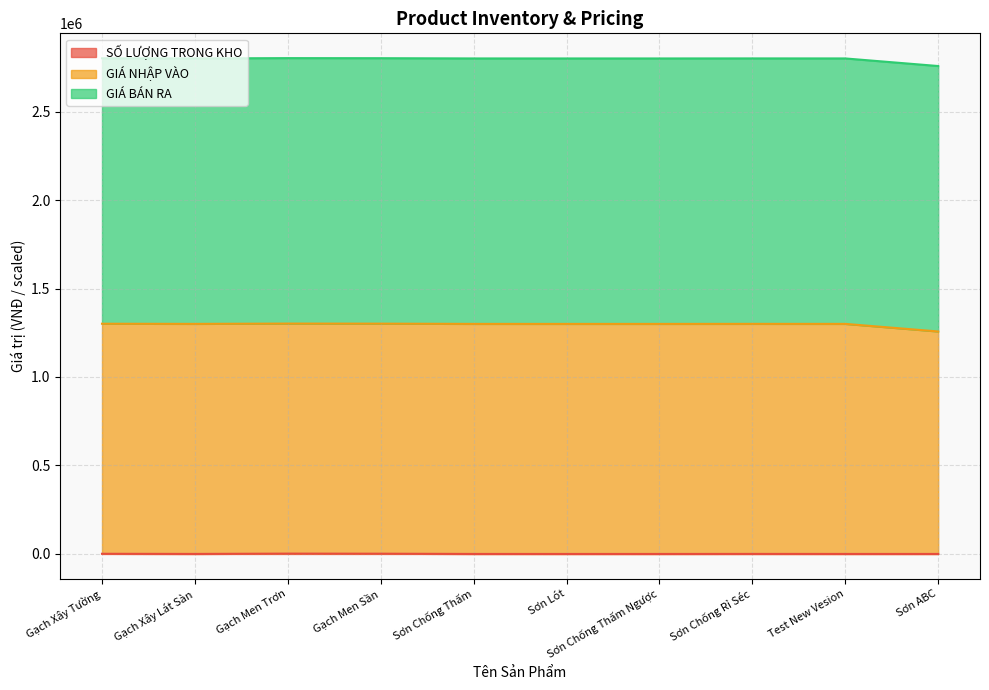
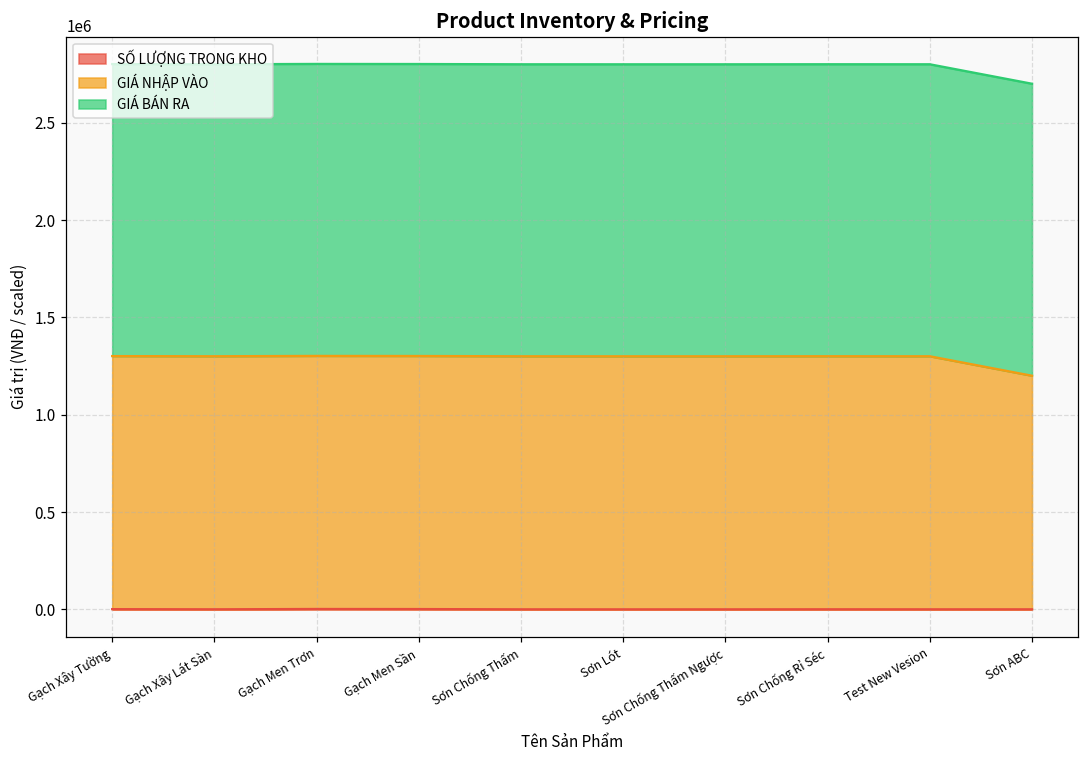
GIÁ NHẬP VÀO, Sơn ABC: 1260000 -> 1200000
